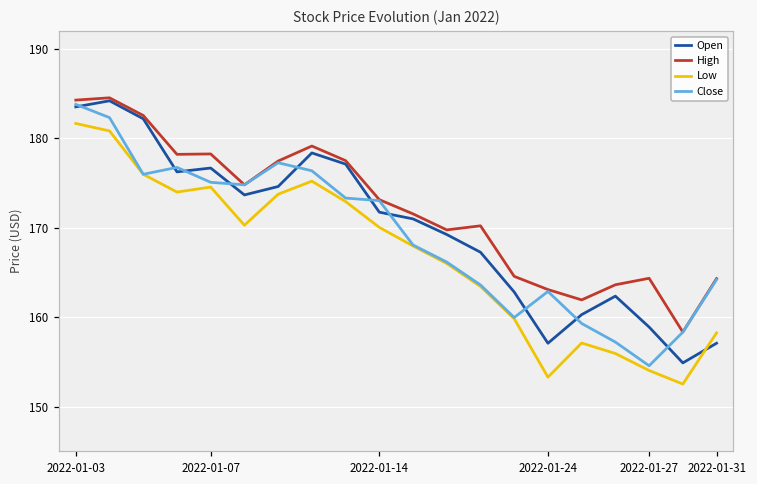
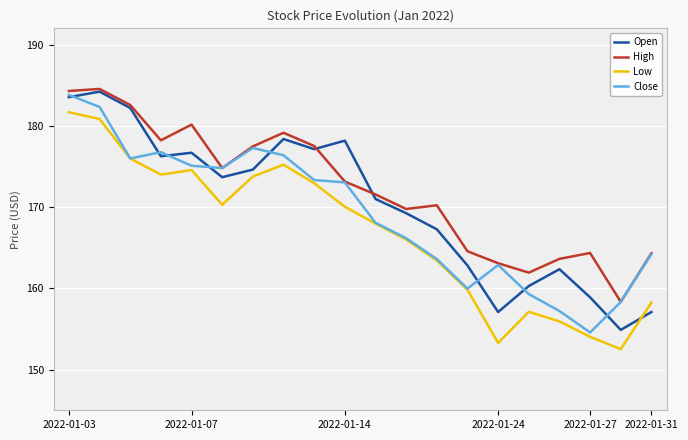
High, 2022-01-07: 178 -> 180
Open, 2022-01-14: 172 -> 178
